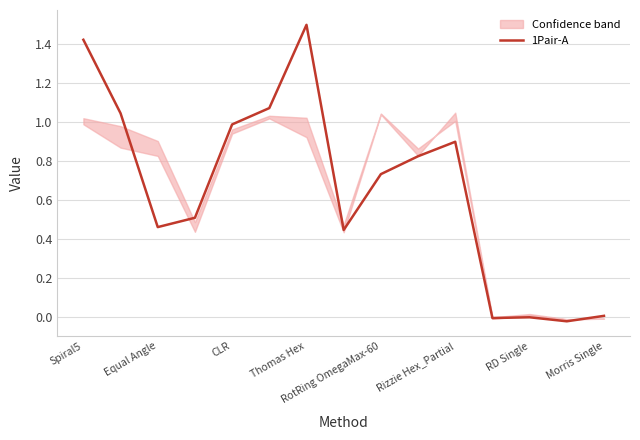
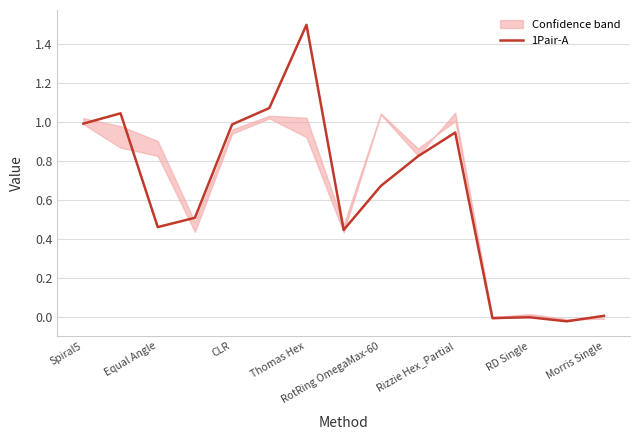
1Pair-A, Spiral5: 1.42 -> 0.99
1Pair-A, RotRing OmegaMax-60: 0.73 -> 0.67
1Pair-A, Rizzie Hex_Partial: 0.90 -> 0.95
